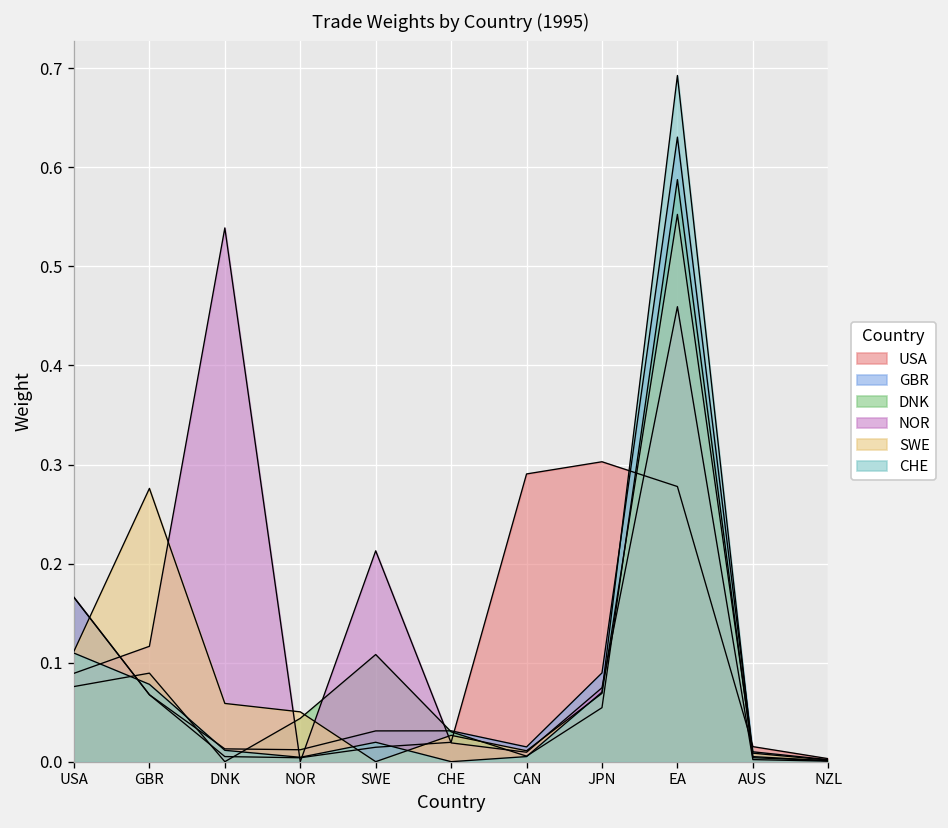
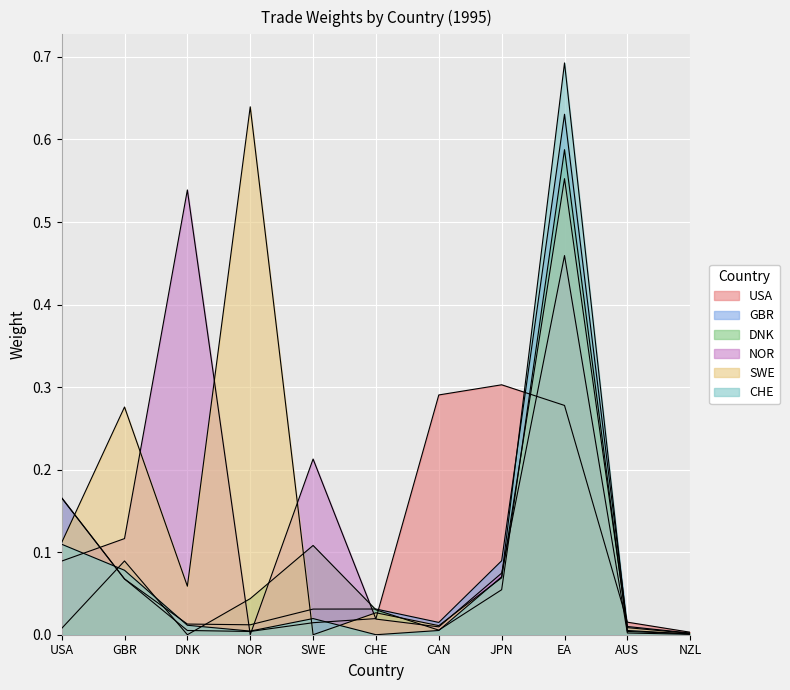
DNK, USA: 0.08 -> 0.01
SWE, NOR: 0.05 -> 0.64
